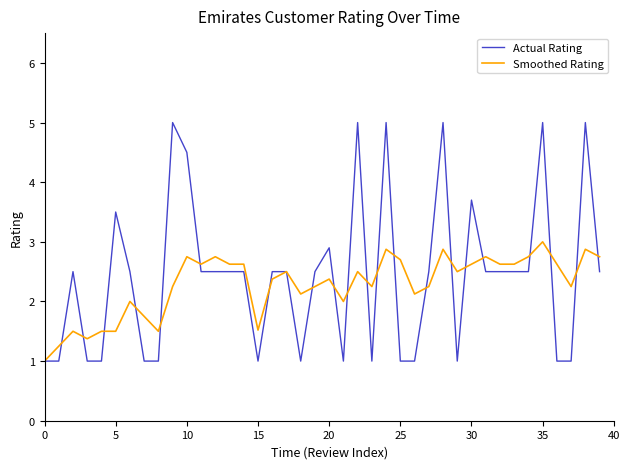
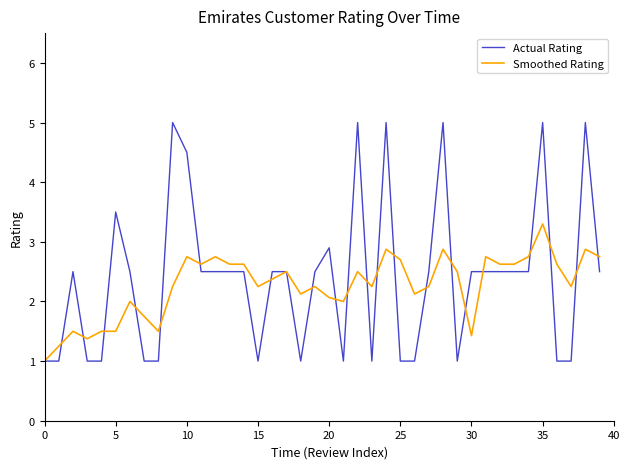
Smoothed Rating, 15: 1.5 -> 2.3
Smoothed Rating, 20: 2.4 -> 2.1
Actual Rating, 30: 3.7 -> 2.5
Smoothed Rating, 30: 2.6 -> 1.4
Smoothed Rating, 35: 3.0 -> 3.3
